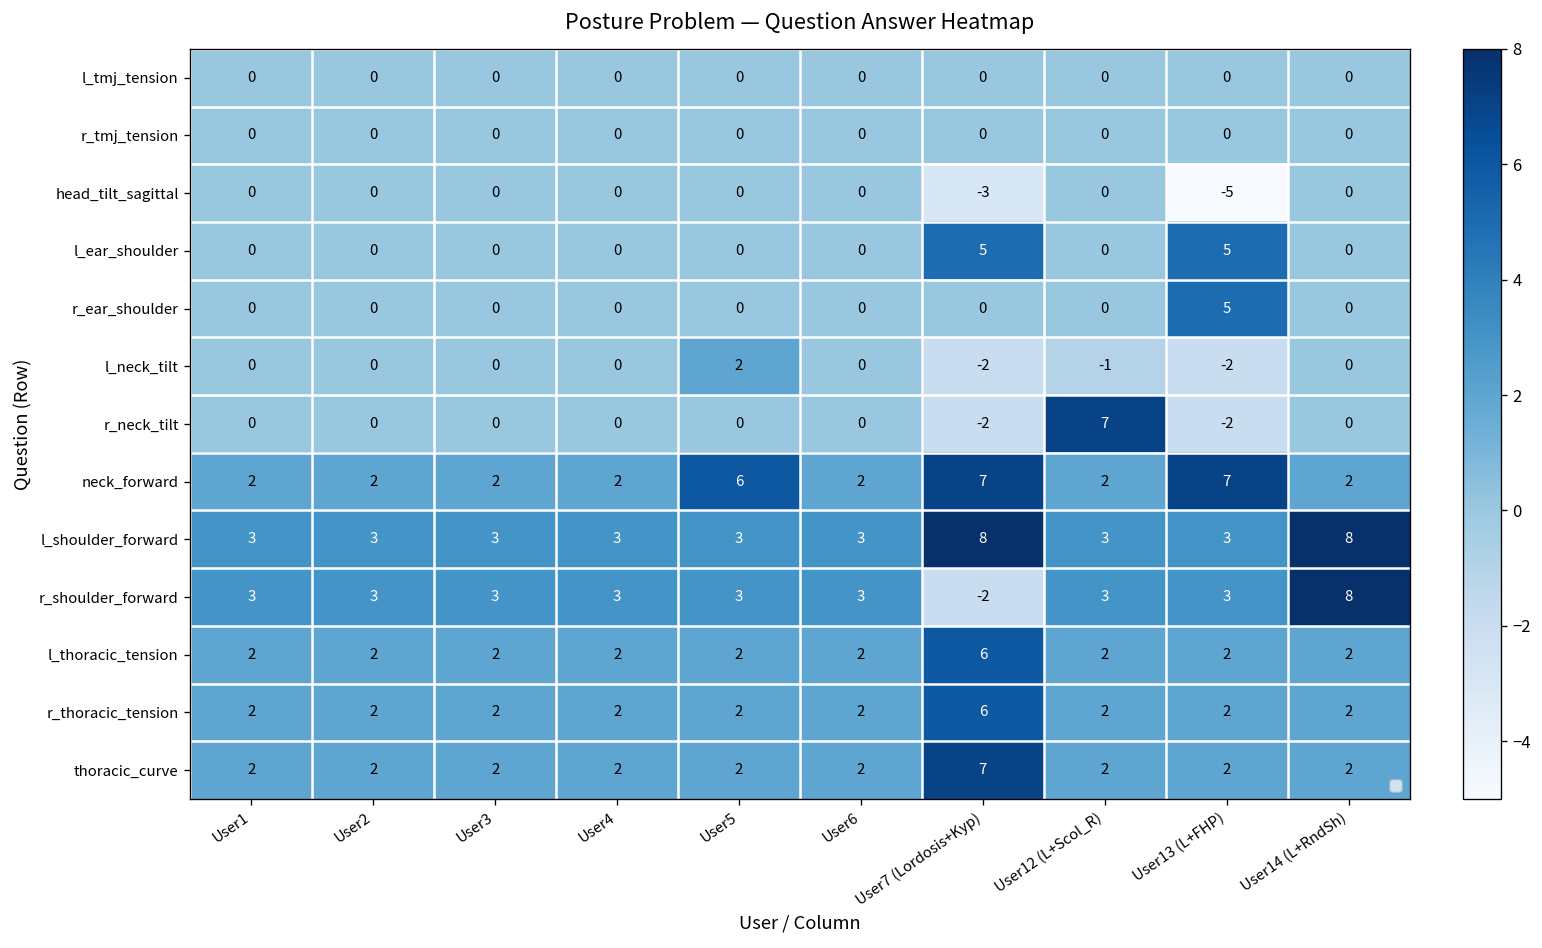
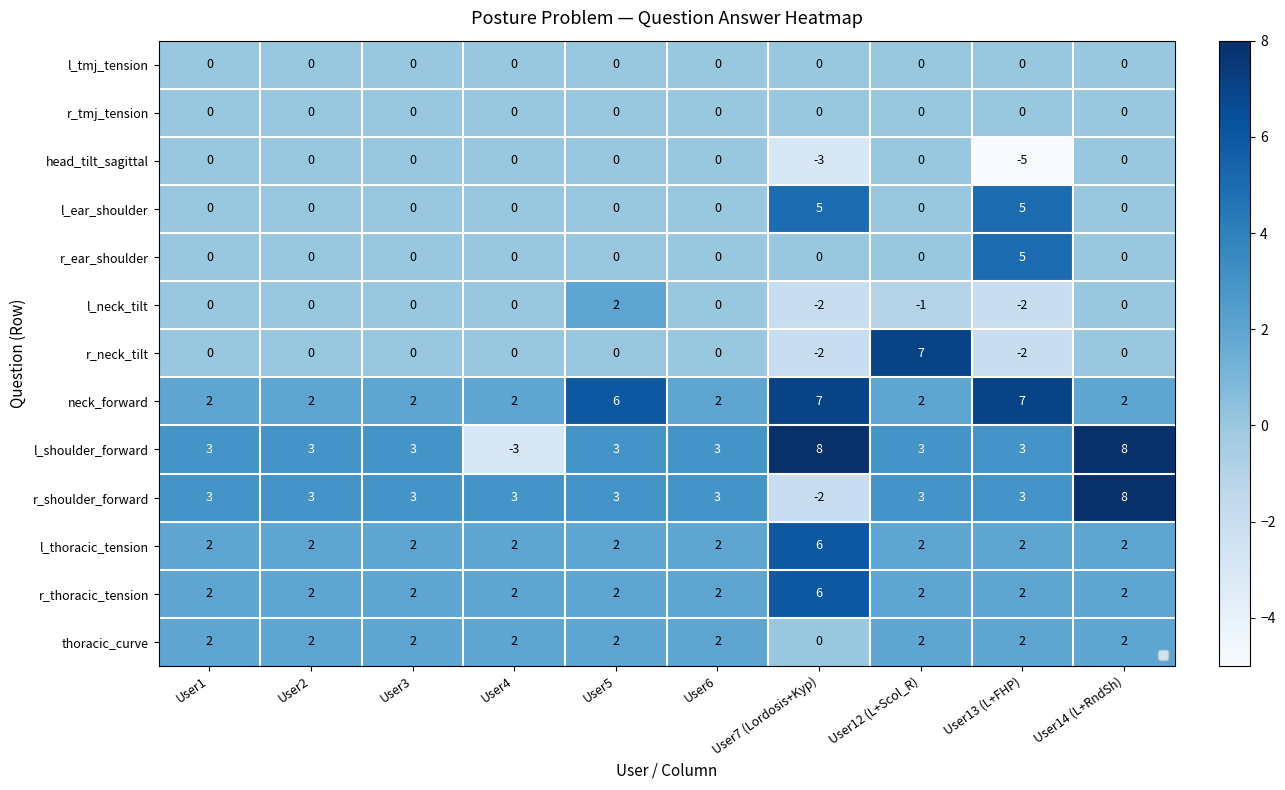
l_shoulder_forward, User4: 3 -> -3
thoracic_curve, User7 (Lordosis+Kyp): 7 -> 0
